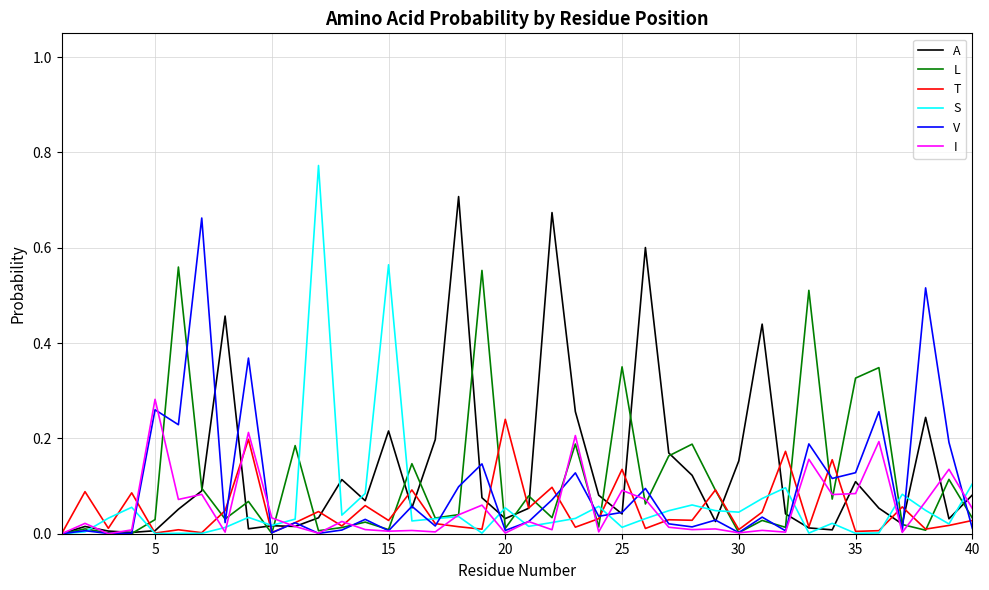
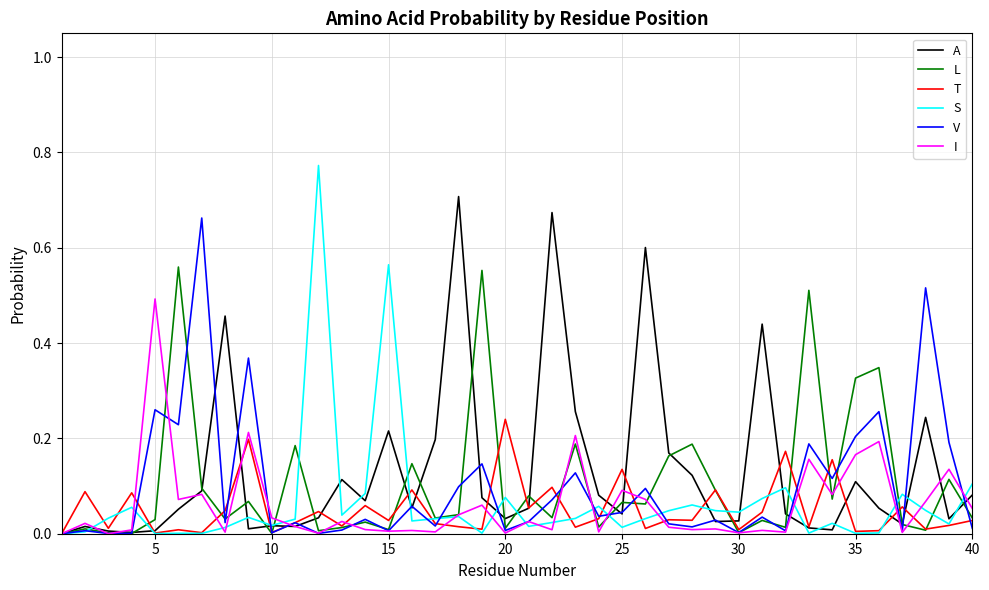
I, 5: 0.28 -> 0.49
S, 20: 0.05 -> 0.08
L, 25: 0.35 -> 0.07
A, 30: 0.15 -> 0.03
V, 35: 0.13 -> 0.20
I, 35: 0.08 -> 0.17
